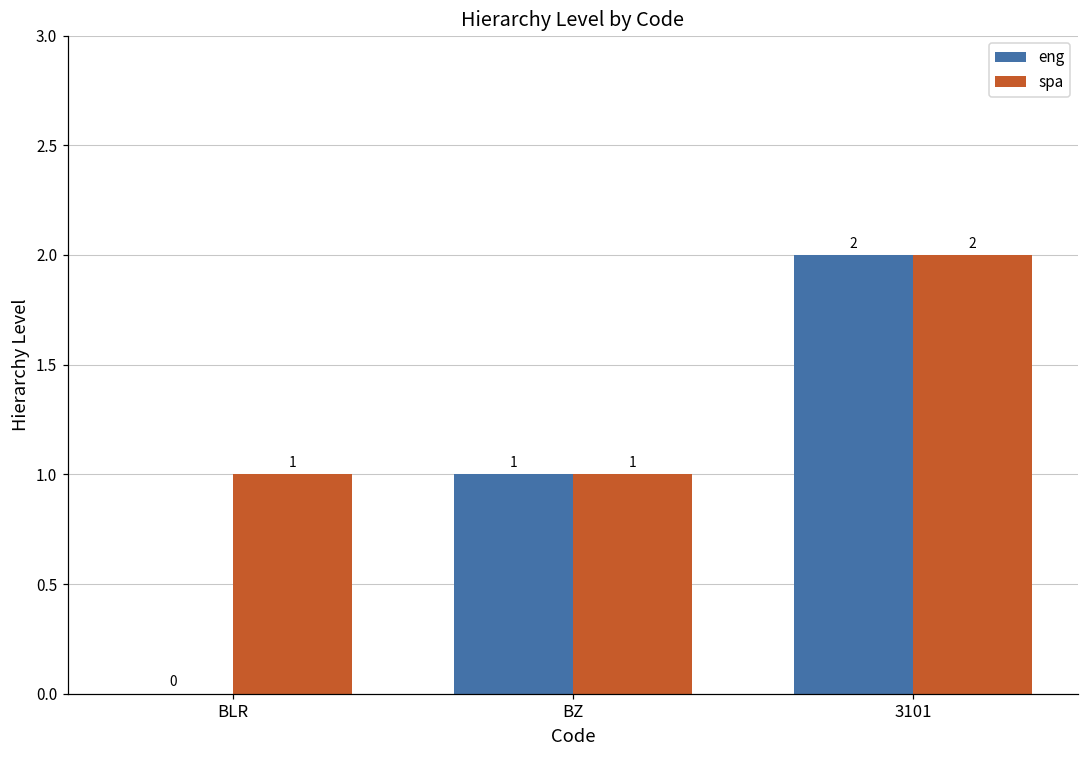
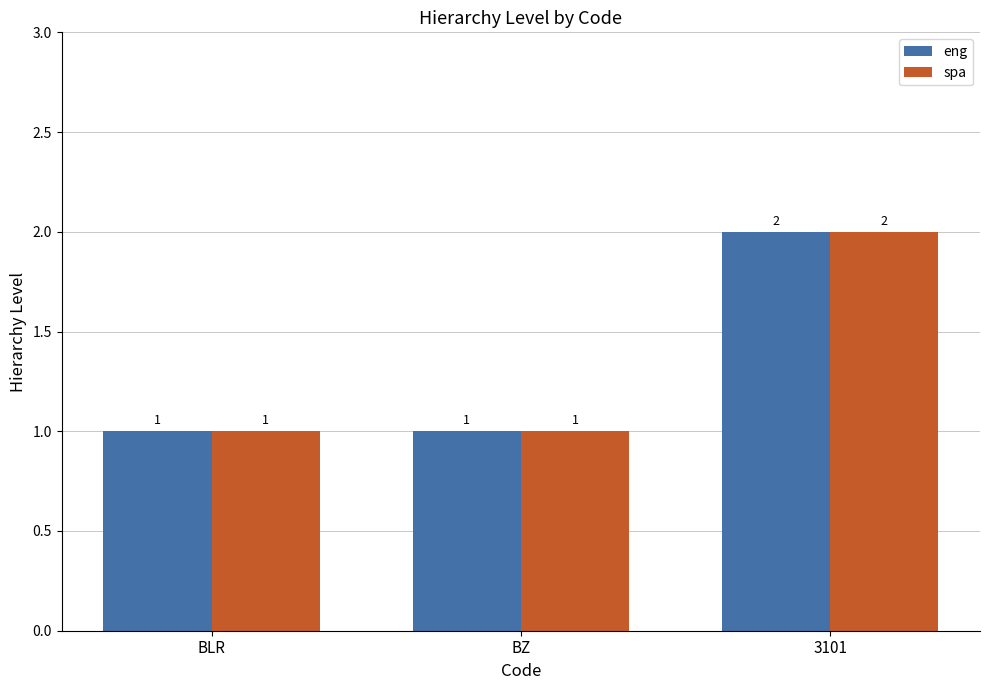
eng, BLR: 0 -> 1
